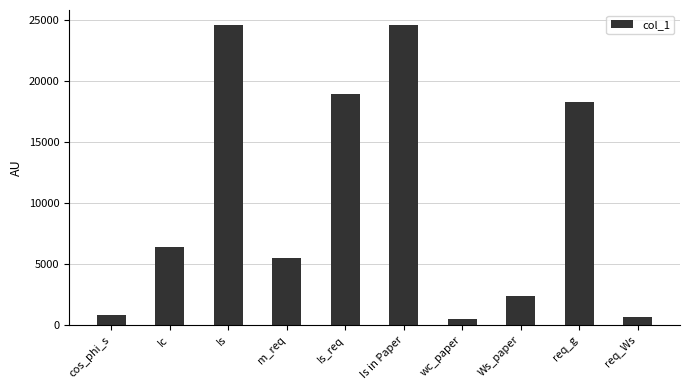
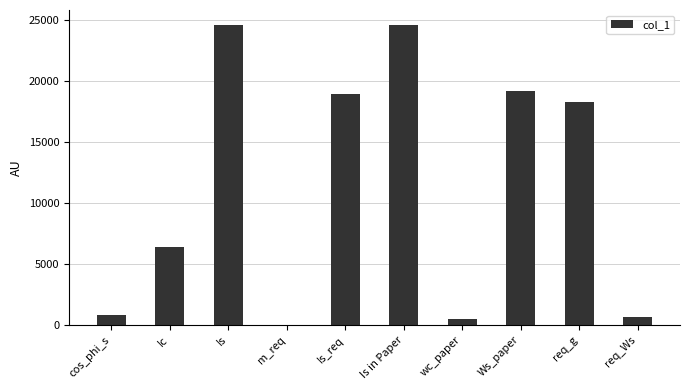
m_req: 5500 -> 0
Ws_paper: 2400 -> 19200
